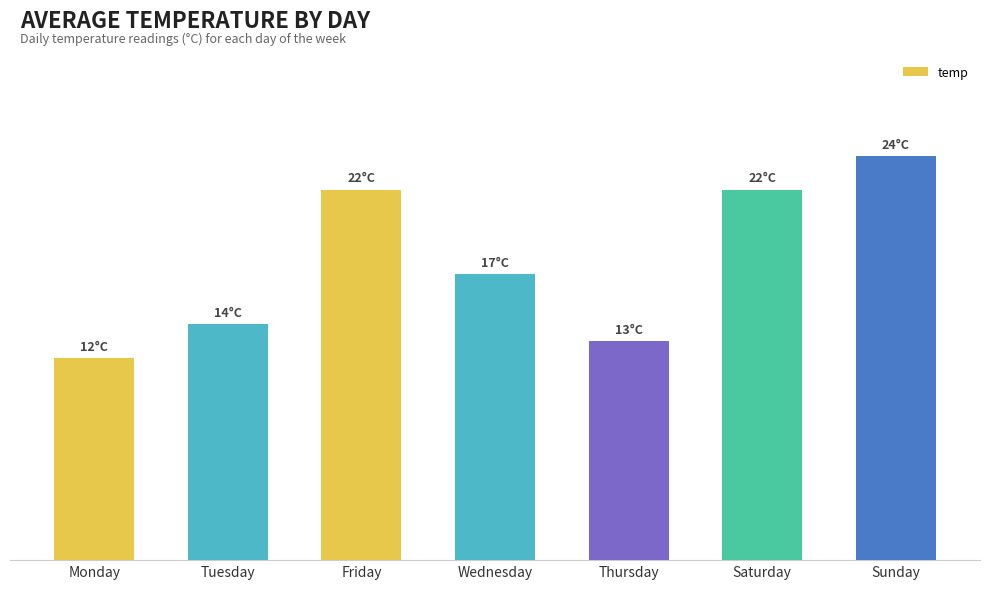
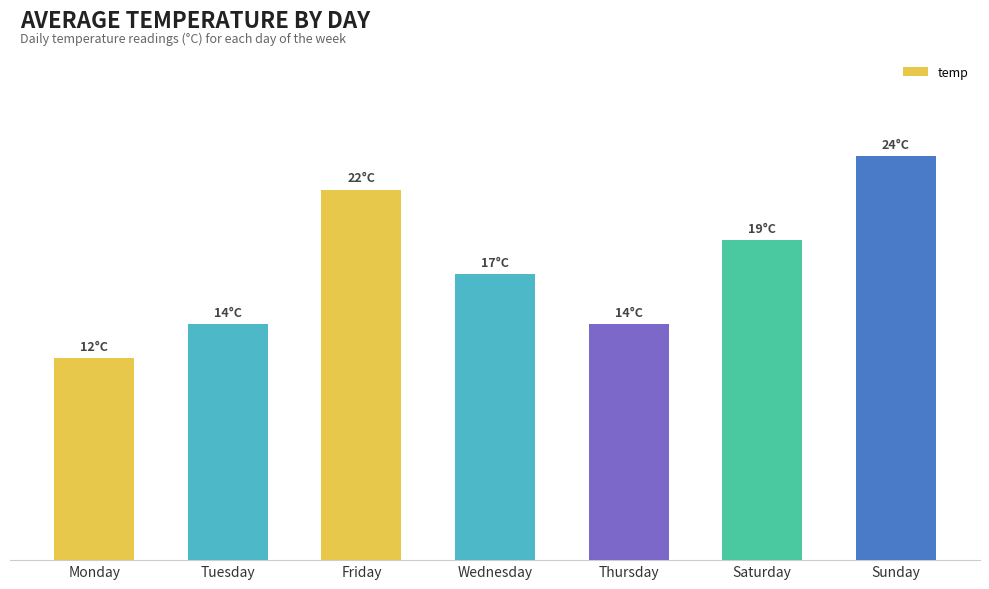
Thursday: 13°C -> 14°C
Saturday: 22°C -> 19°C
